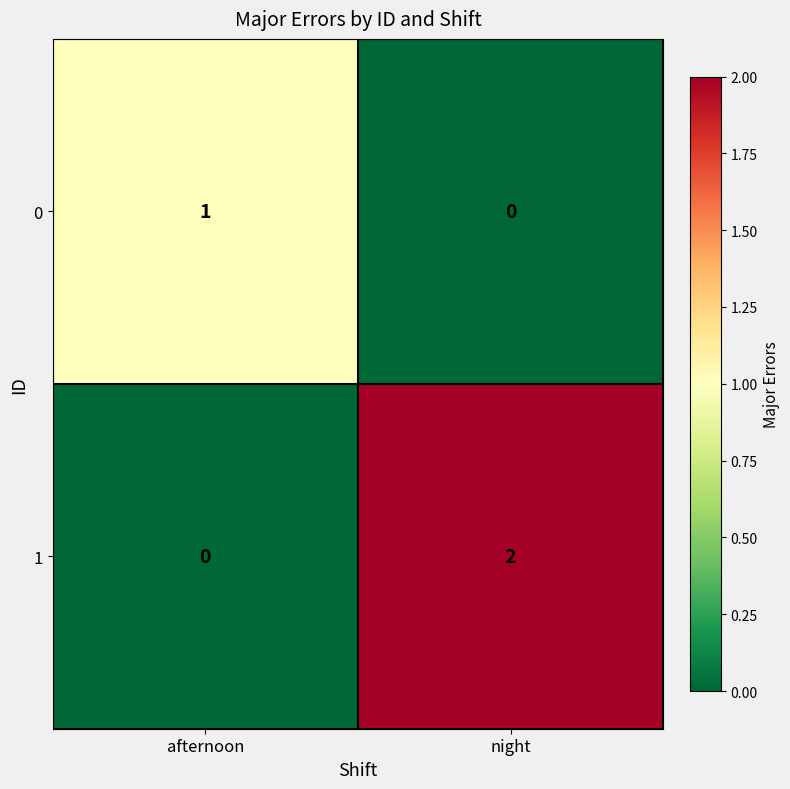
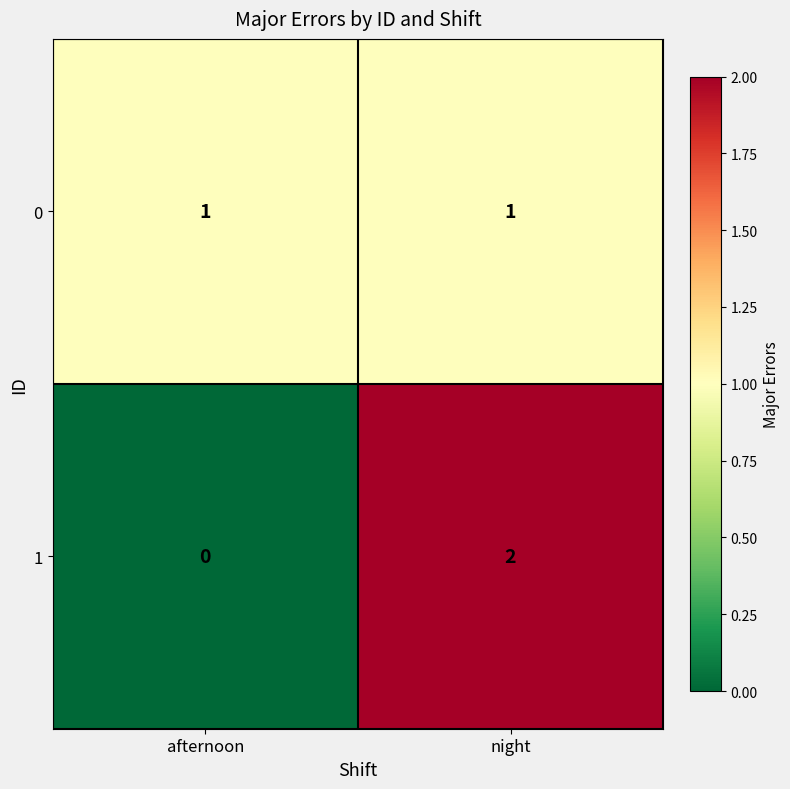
0, night: 0 -> 1
